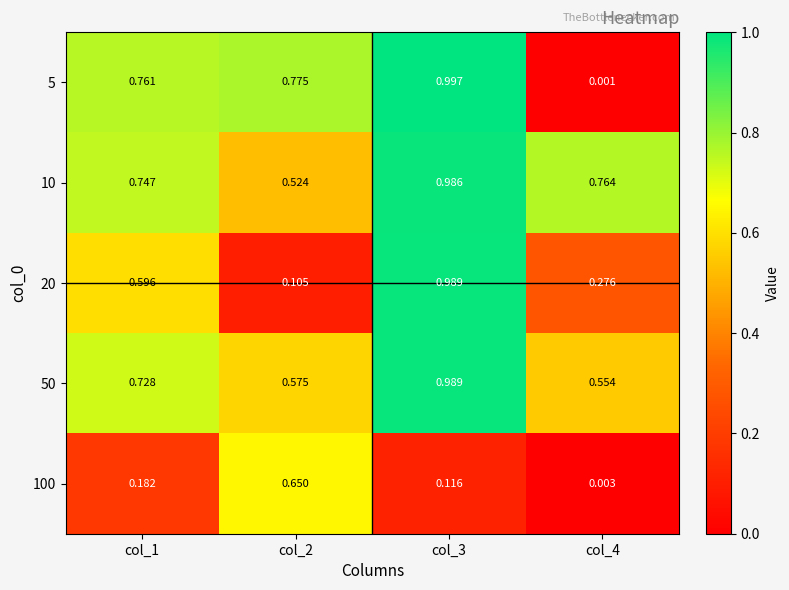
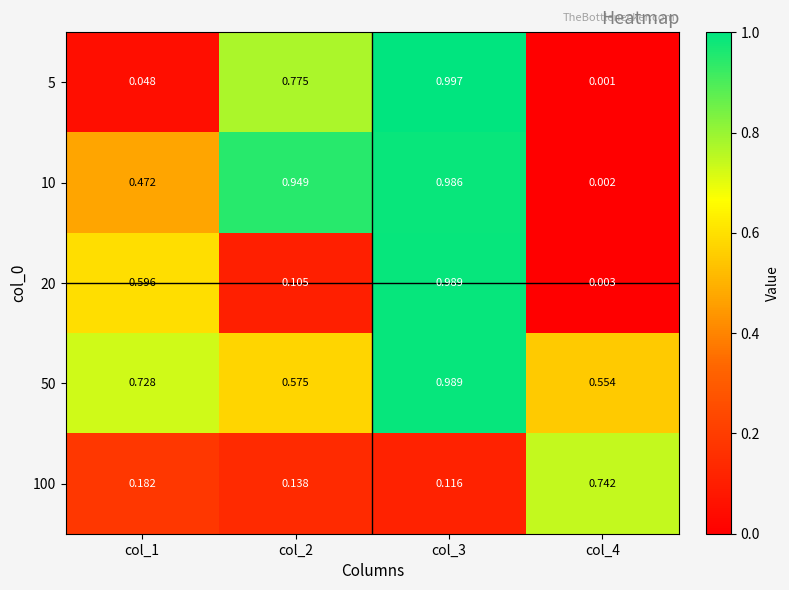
5, col_1: 0.761 -> 0.048
10, col_1: 0.747 -> 0.472
10, col_2: 0.524 -> 0.949
10, col_4: 0.764 -> 0.002
20, col_4: 0.276 -> 0.003
100, col_2: 0.650 -> 0.138
100, col_4: 0.003 -> 0.742
